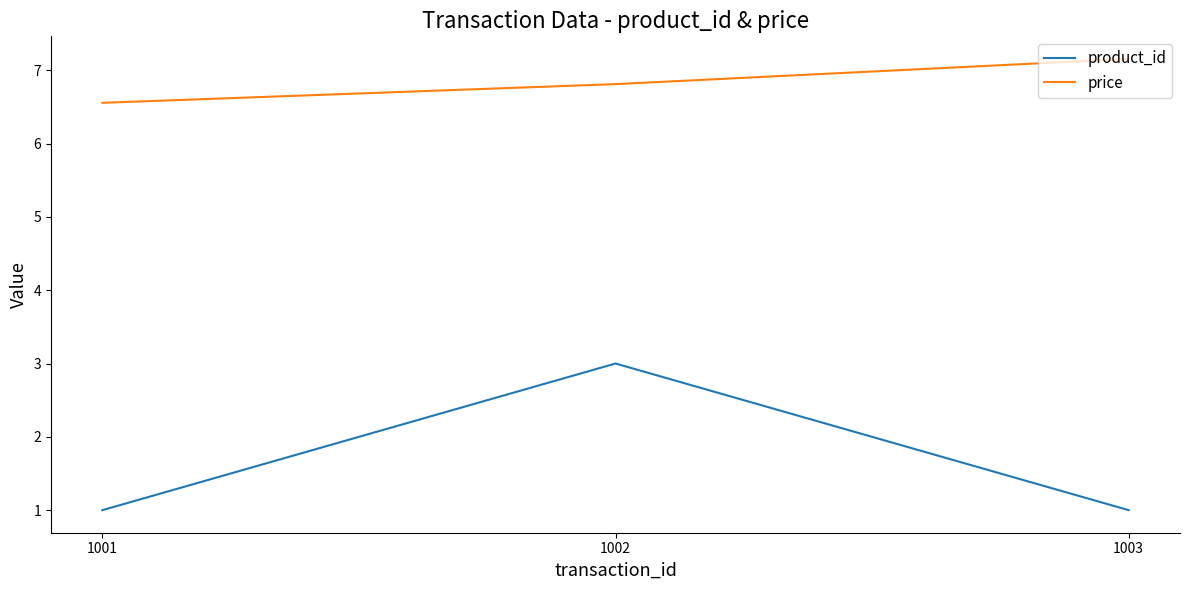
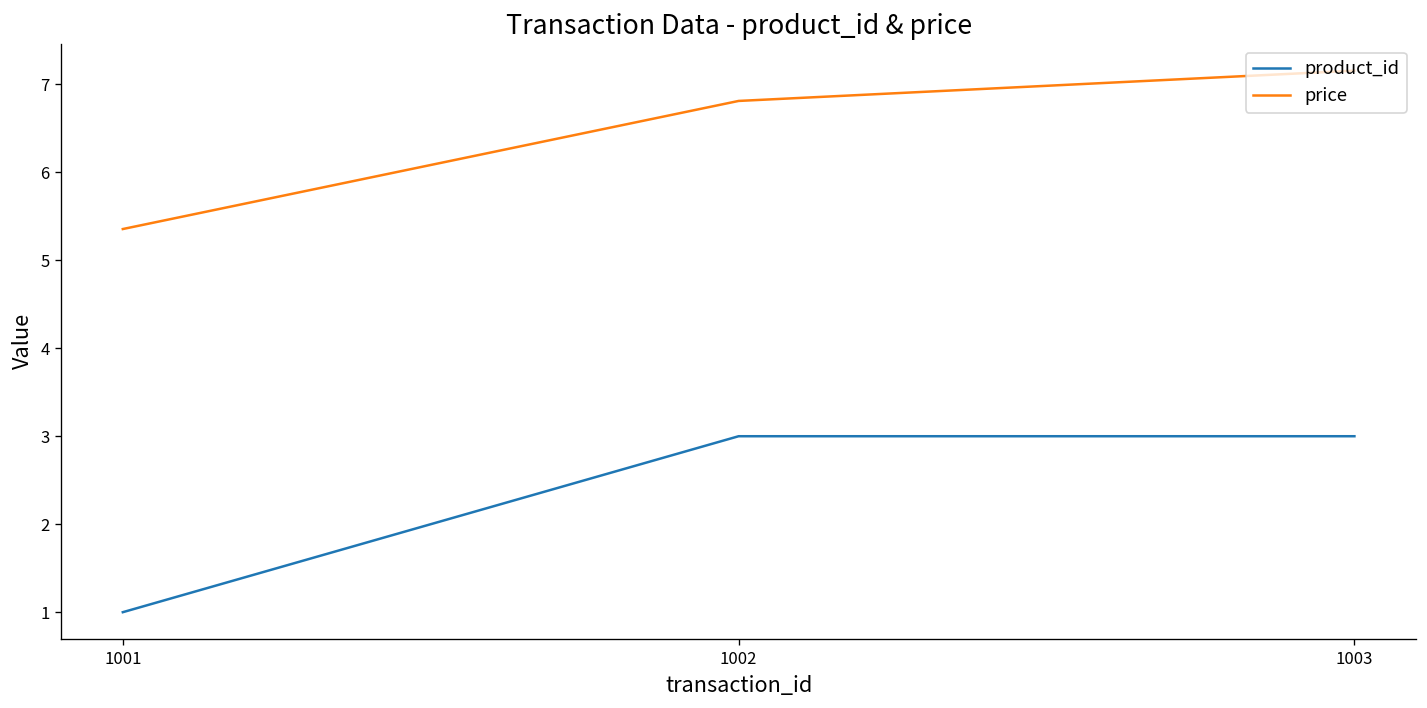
price, 1001: 6.6 -> 5.4
product_id, 1003: 1 -> 3
